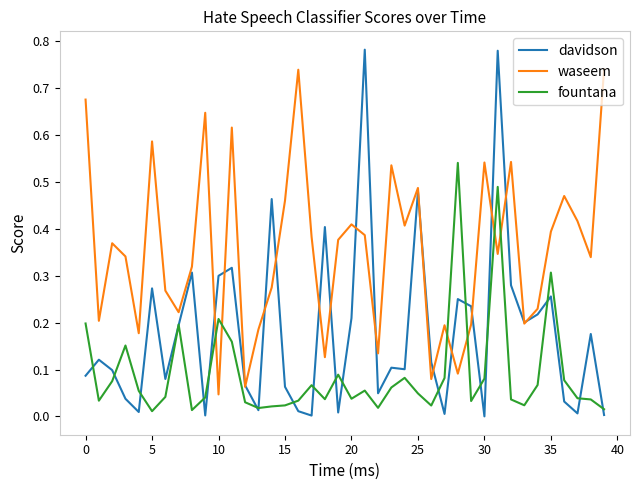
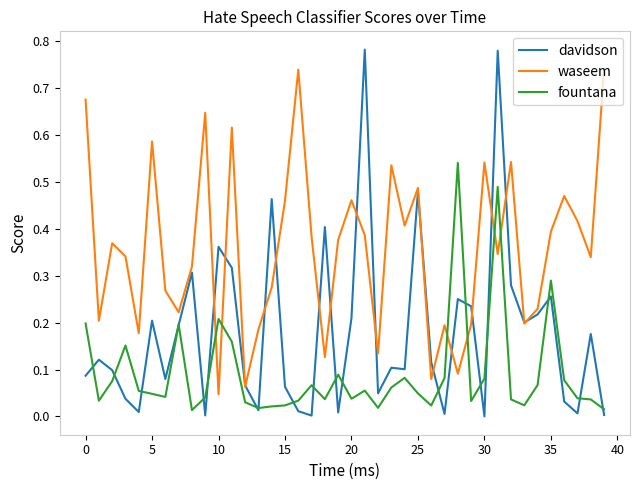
davidson, 5: 0.27 -> 0.20
fountana, 5: 0.01 -> 0.05
davidson, 10: 0.30 -> 0.36
waseem, 20: 0.41 -> 0.46
fountana, 35: 0.31 -> 0.29
